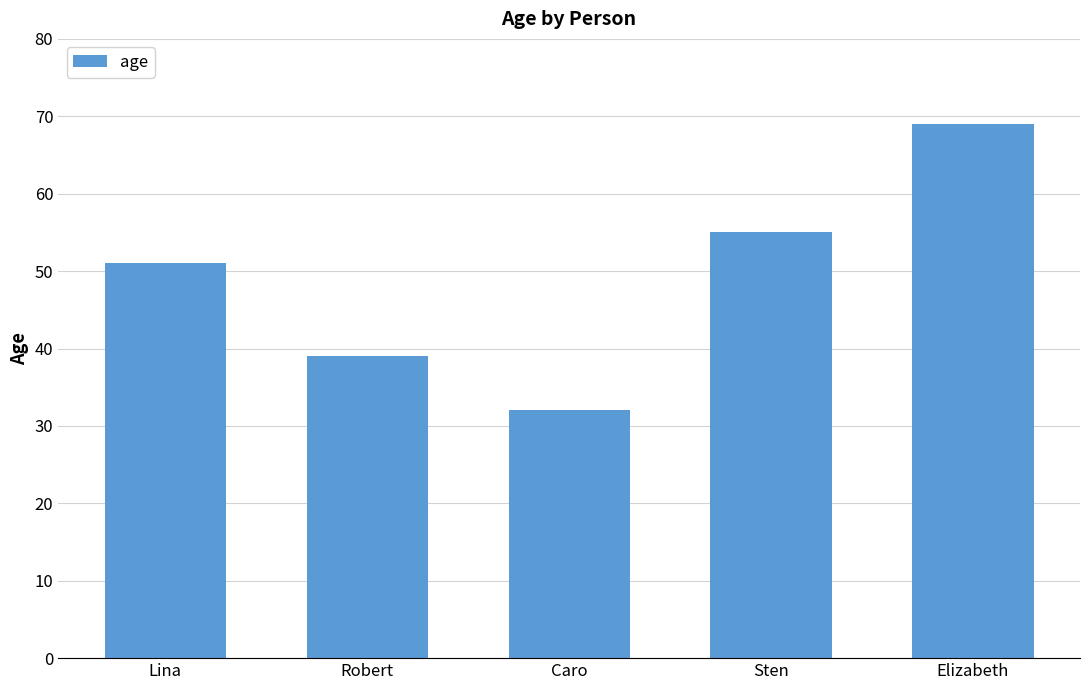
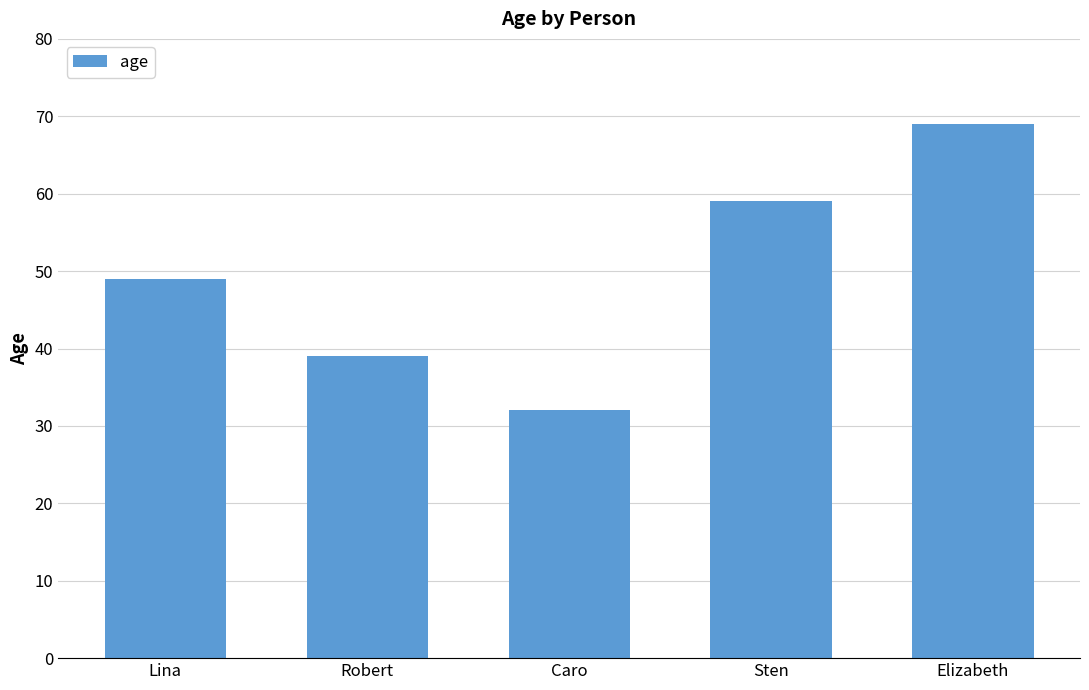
Lina: 51 -> 49
Sten: 55 -> 59
